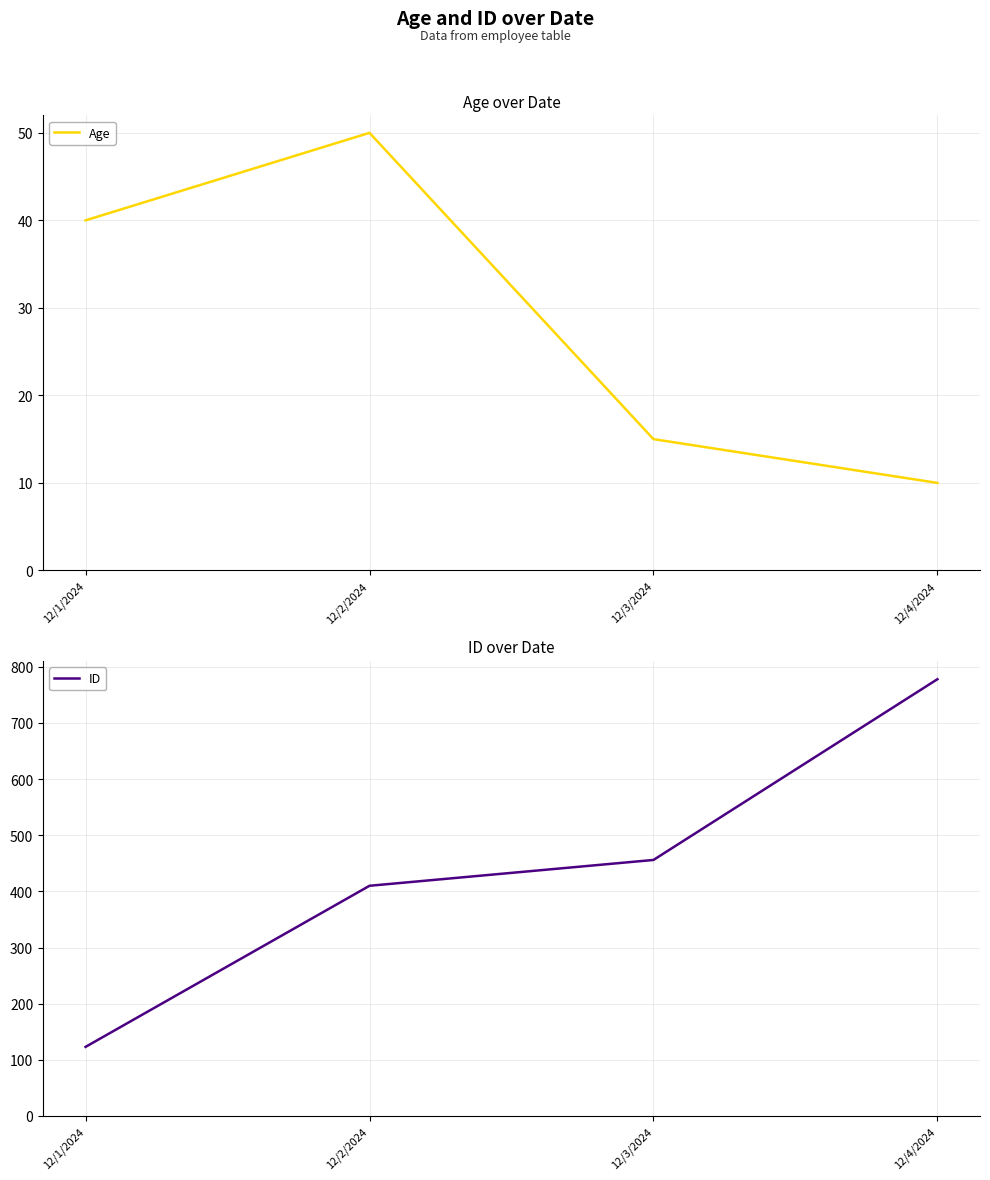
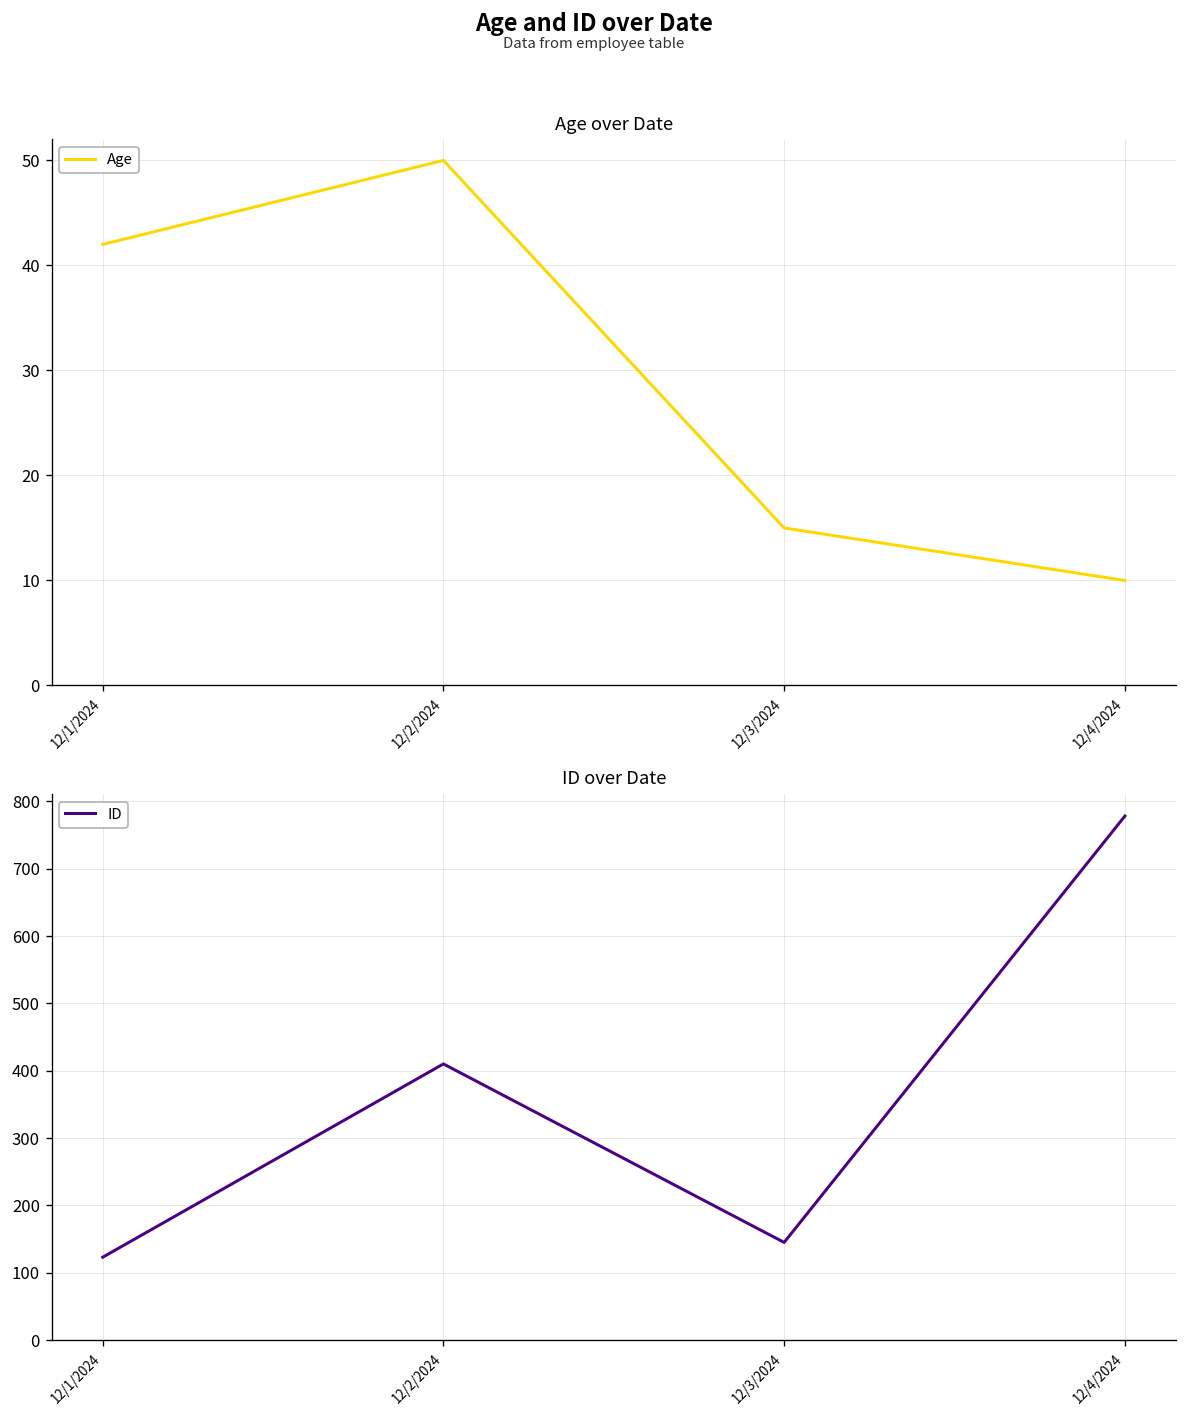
Age over Date, 12/1/2024: 40 -> 42
ID over Date, 12/3/2024: 460 -> 150
